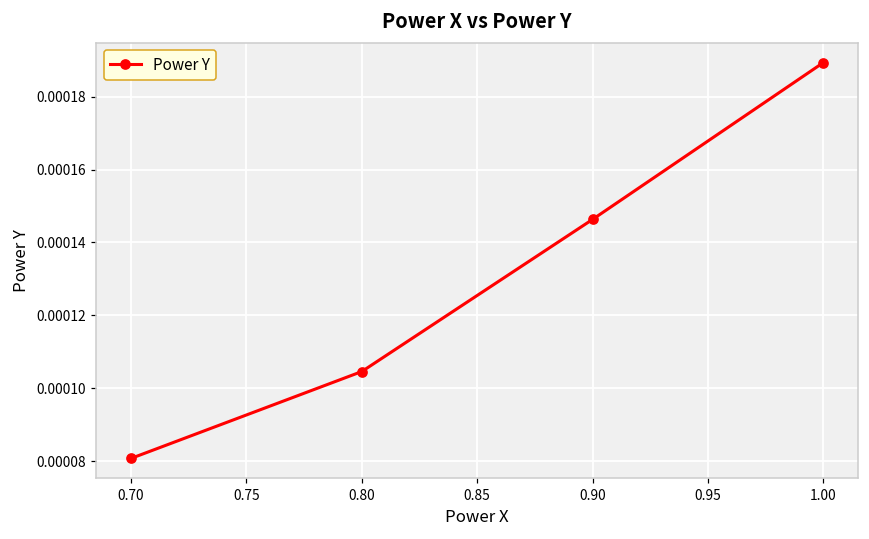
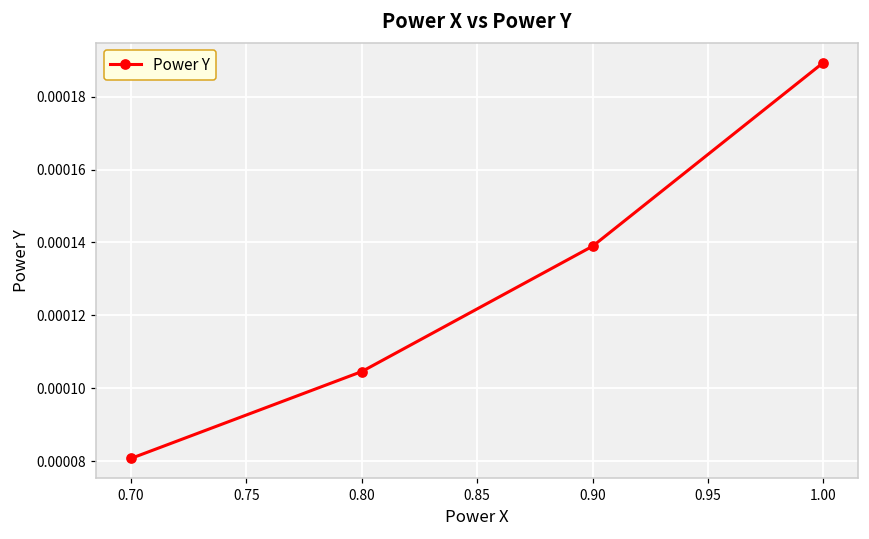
0.90: 0.000146 -> 0.000139
